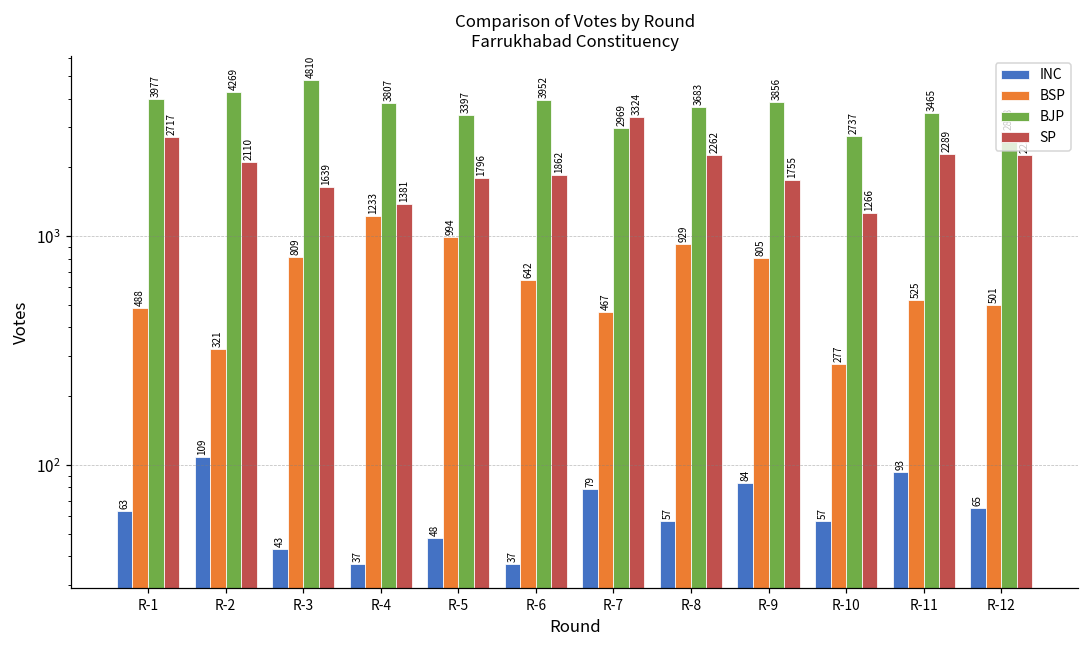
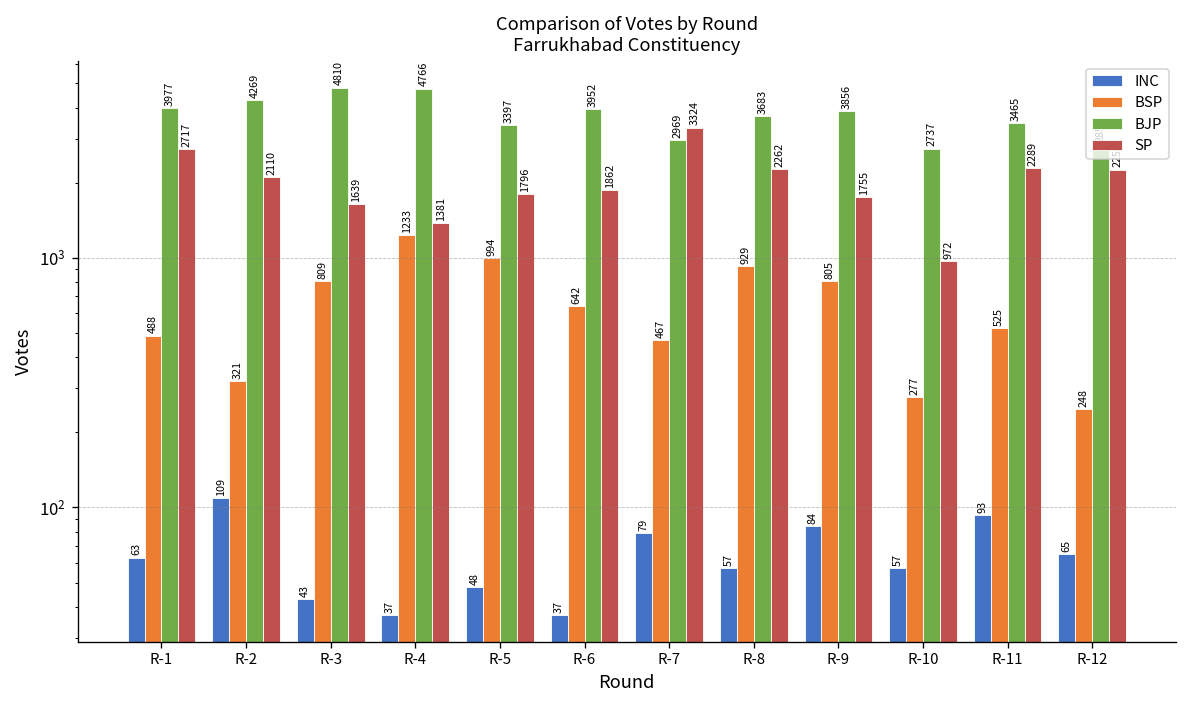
BJP, R-4: 3807 -> 4766
SP, R-10: 1266 -> 972
BSP, R-12: 501 -> 248
